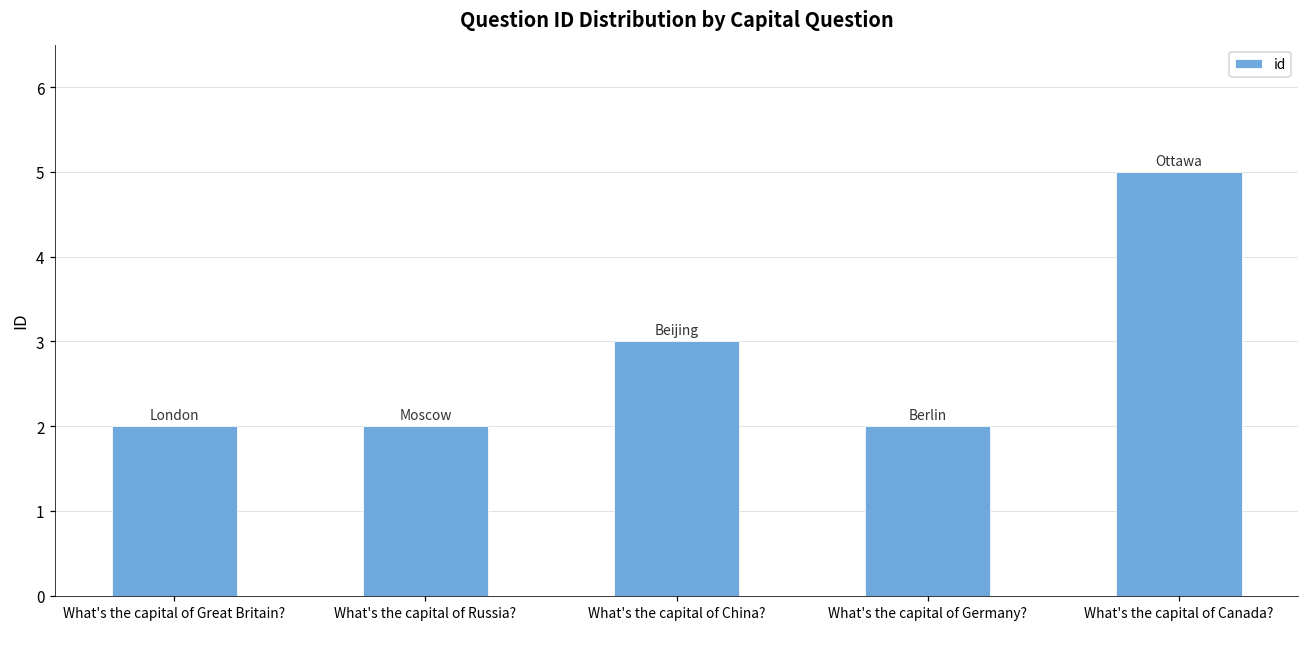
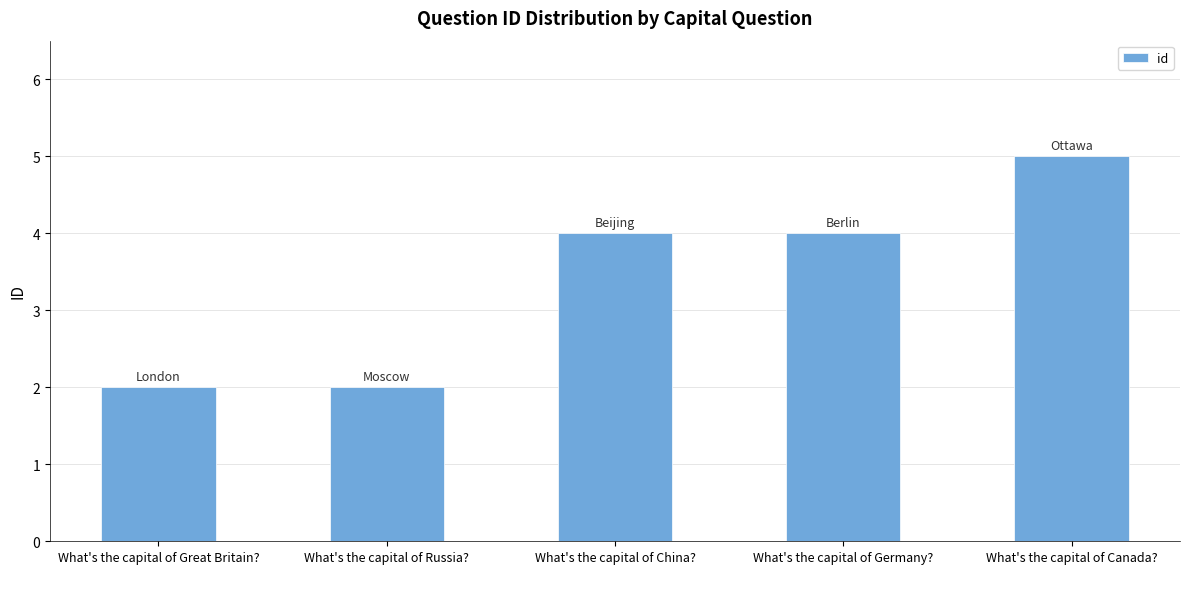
What's the capital of China?: 3 -> 4
What's the capital of Germany?: 2 -> 4
